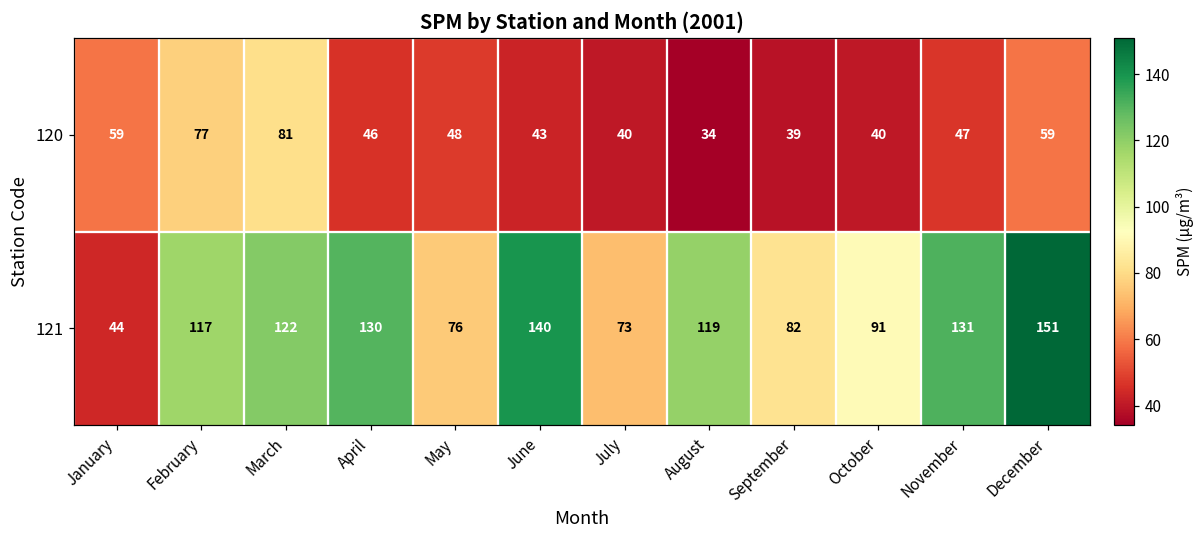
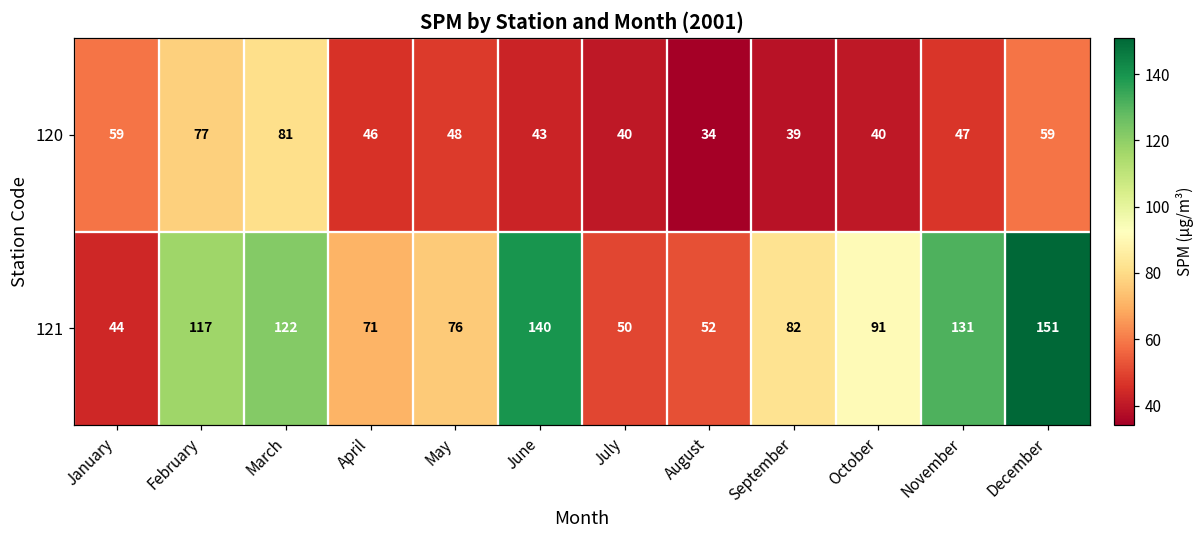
121, April: 130 -> 71
121, July: 73 -> 50
121, August: 119 -> 52
